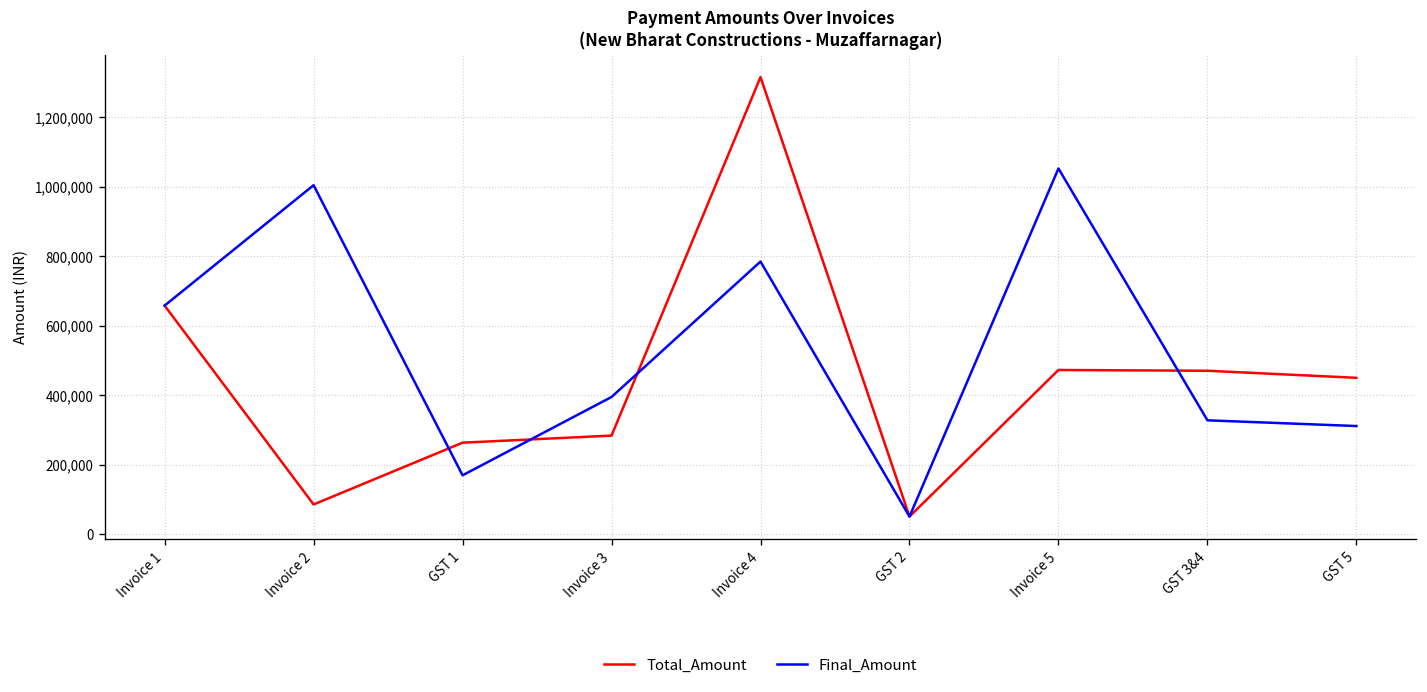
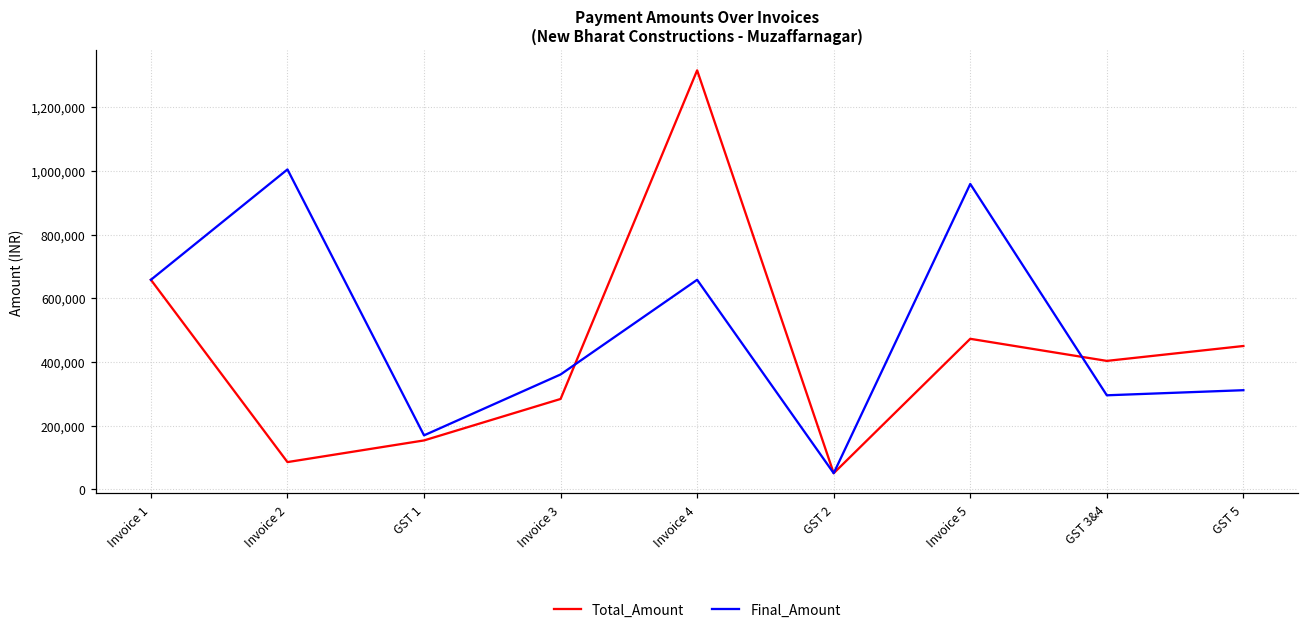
Total_Amount, GST 1: 260,000 -> 150,000
Final_Amount, Invoice 3: 390,000 -> 360,000
Final_Amount, Invoice 4: 780,000 -> 660,000
Final_Amount, Invoice 5: 1,050,000 -> 960,000
Total_Amount, GST 3&4: 470,000 -> 400,000
Final_Amount, GST 3&4: 330,000 -> 300,000
